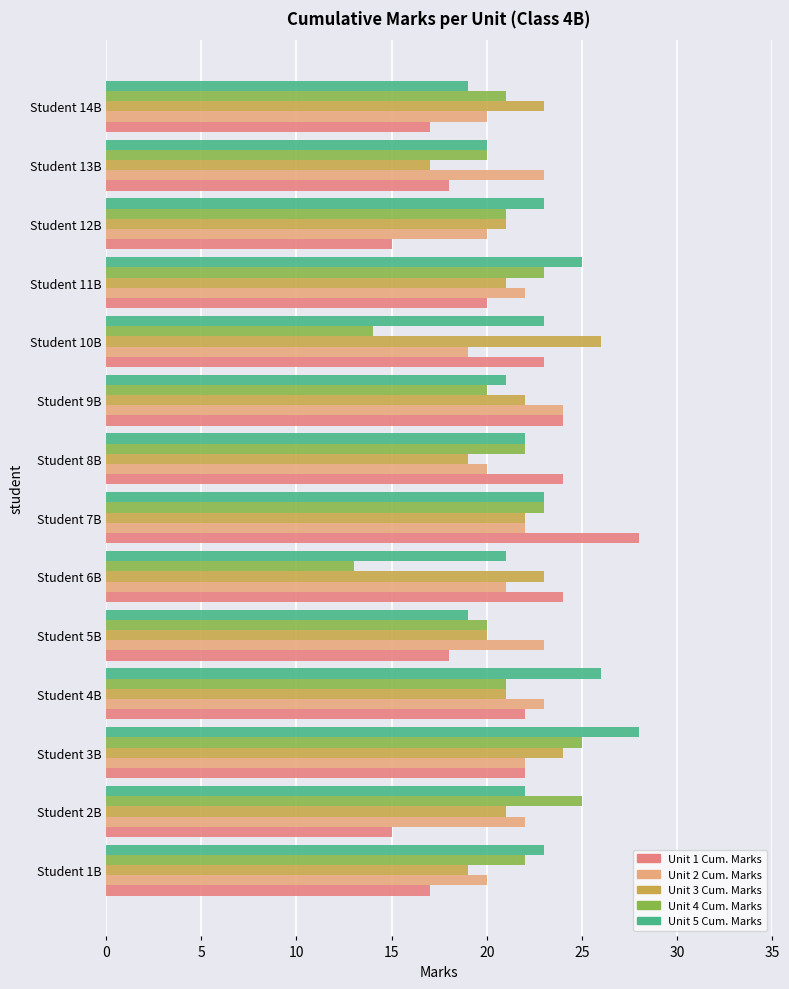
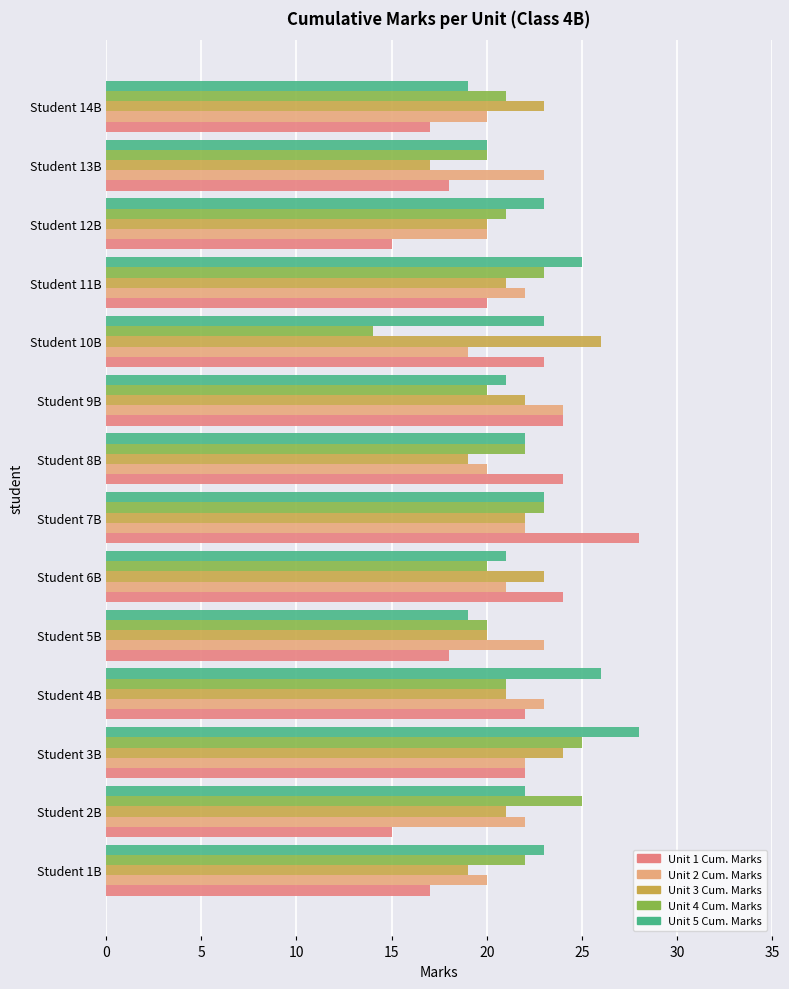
Unit 3 Cum. Marks, Student 12B: 21 -> 20
Unit 4 Cum. Marks, Student 6B: 13 -> 20
